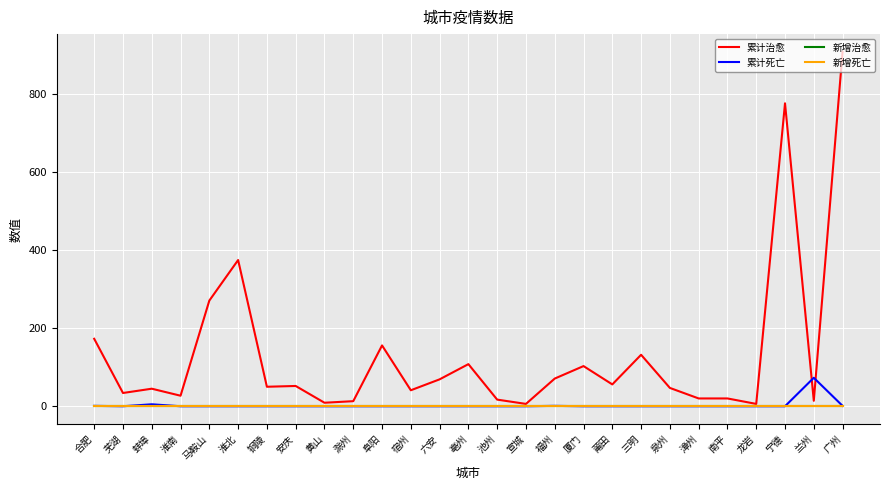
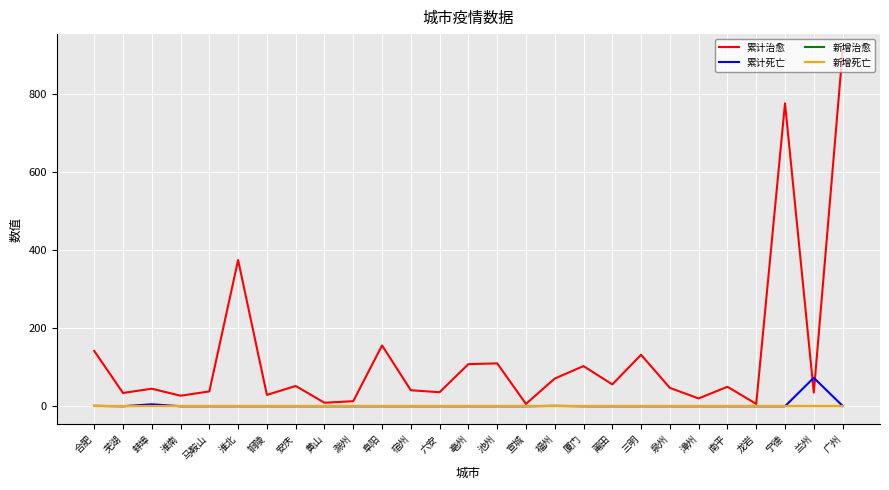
累计治愈, 合肥: 170 -> 140
累计治愈, 马鞍山: 270 -> 40
累计治愈, 铜陵: 50 -> 30
累计治愈, 六安: 70 -> 40
累计治愈, 池州: 20 -> 110
累计治愈, 南平: 20 -> 50
累计治愈, 兰州: 10 -> 40
